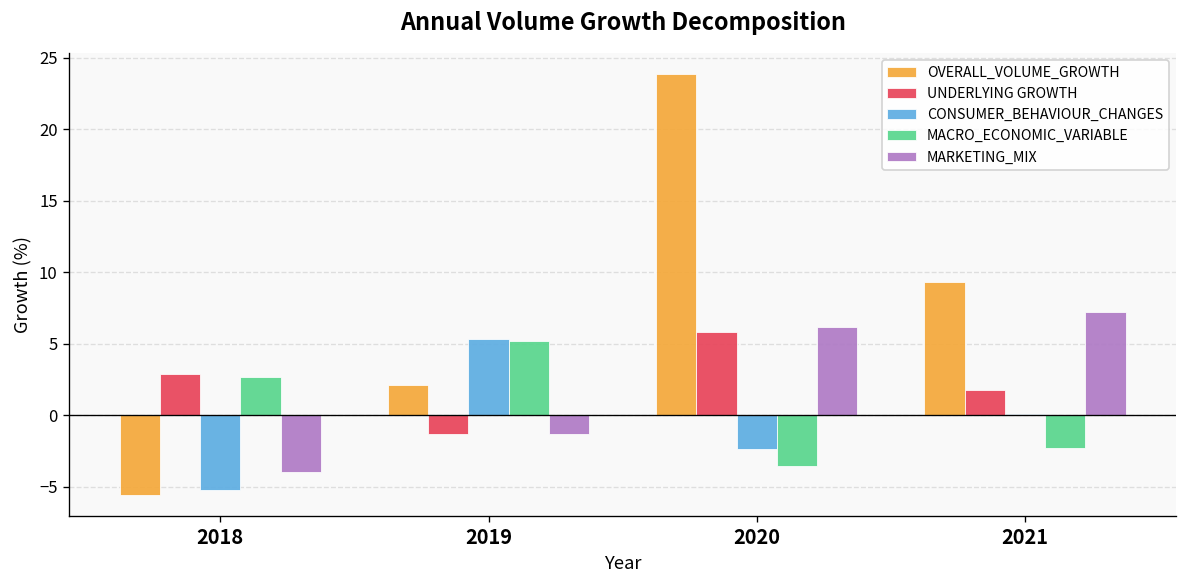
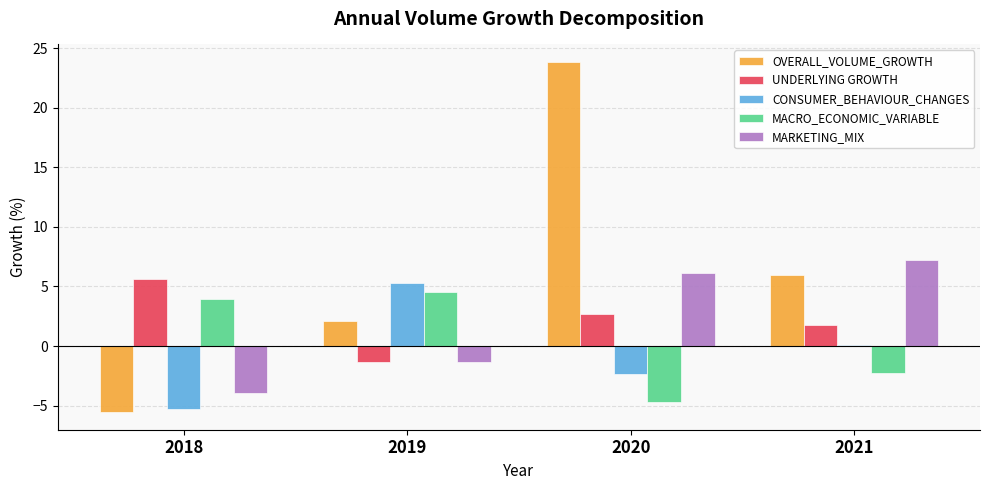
UNDERLYING GROWTH, 2018: 2.9 -> 5.7
MACRO_ECONOMIC_VARIABLE, 2018: 2.7 -> 4.0
MACRO_ECONOMIC_VARIABLE, 2019: 5.2 -> 4.5
UNDERLYING GROWTH, 2020: 5.8 -> 2.7
MACRO_ECONOMIC_VARIABLE, 2020: -3.5 -> -4.7
OVERALL_VOLUME_GROWTH, 2021: 9.3 -> 6.0
